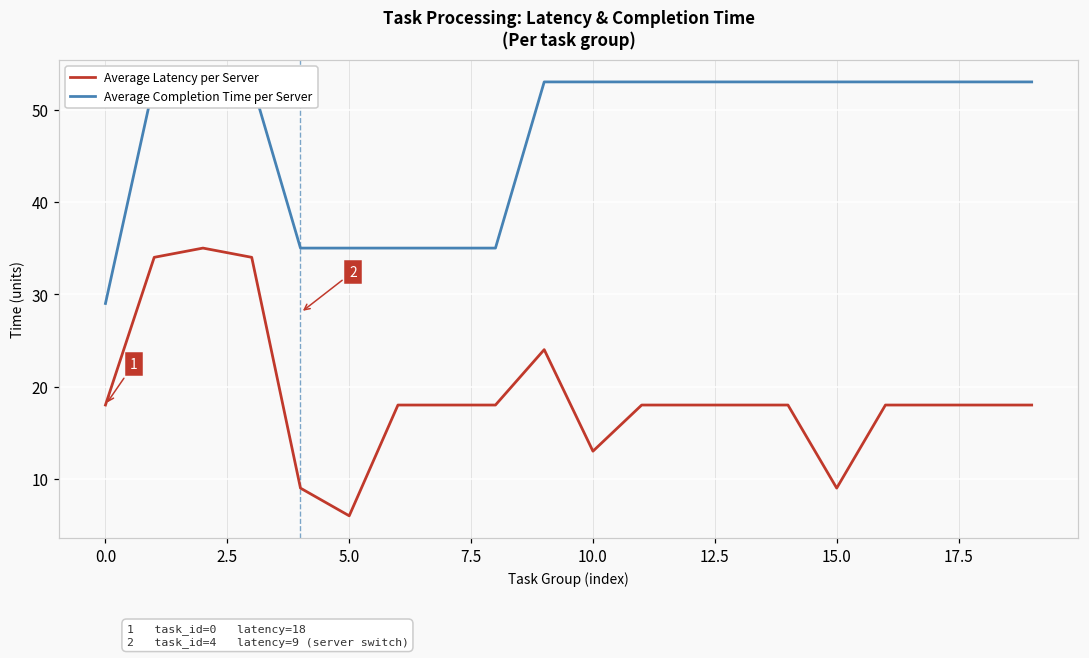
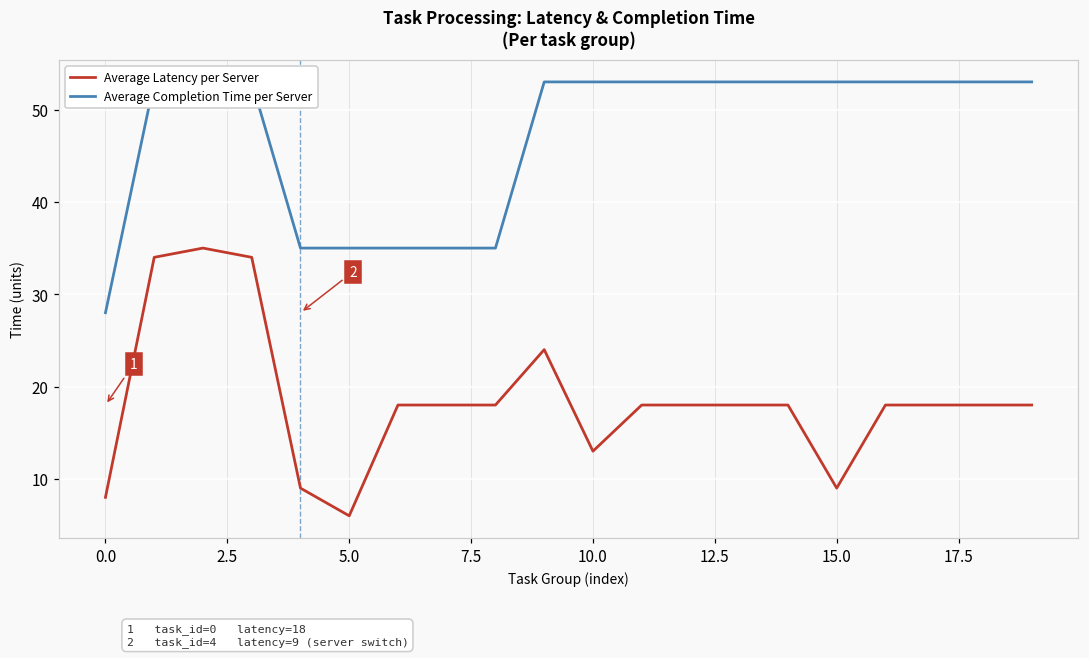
Average Latency per Server, 0.0: 18 -> 8
Average Completion Time per Server, 0.0: 29 -> 28
